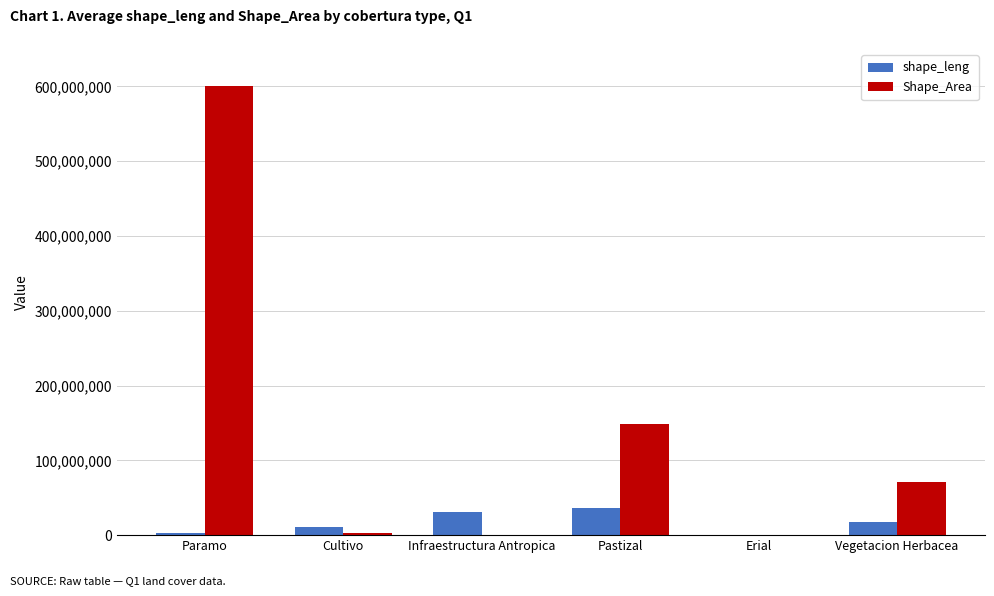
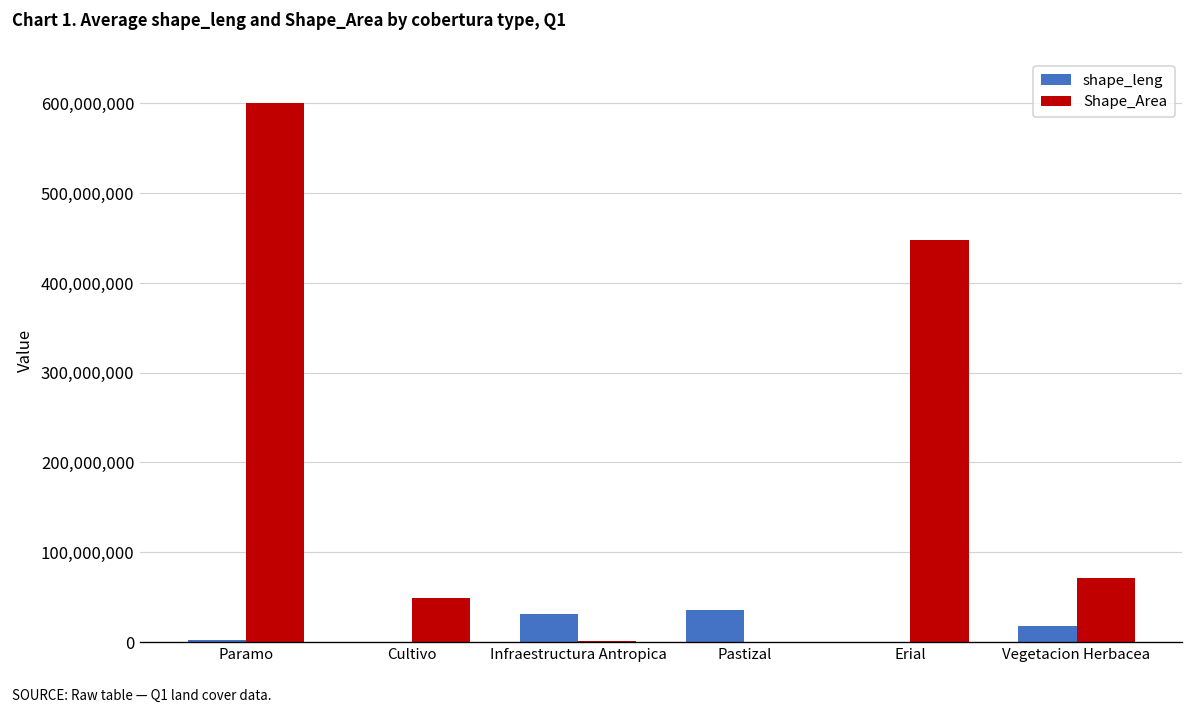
shape_leng, Cultivo: 10,000,000 -> 0
Shape_Area, Cultivo: 0 -> 50,000,000
Shape_Area, Pastizal: 150,000,000 -> 0
Shape_Area, Erial: 0 -> 450,000,000
